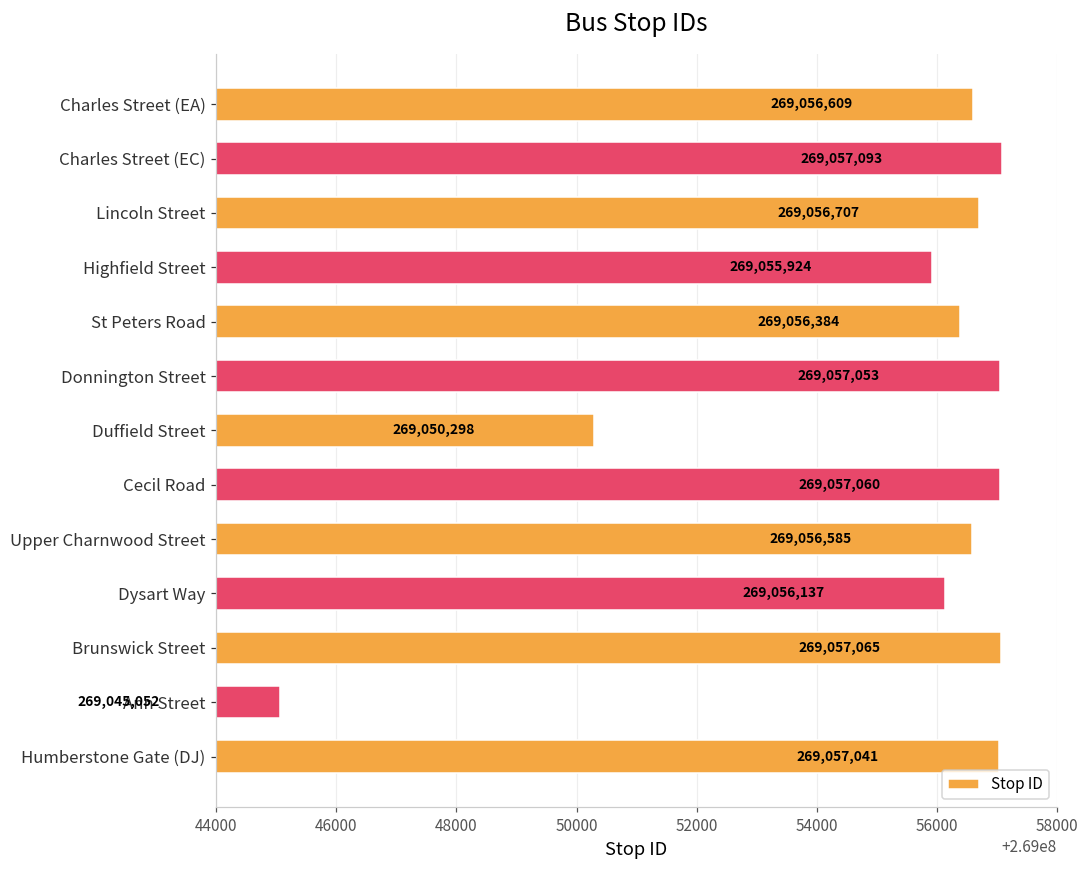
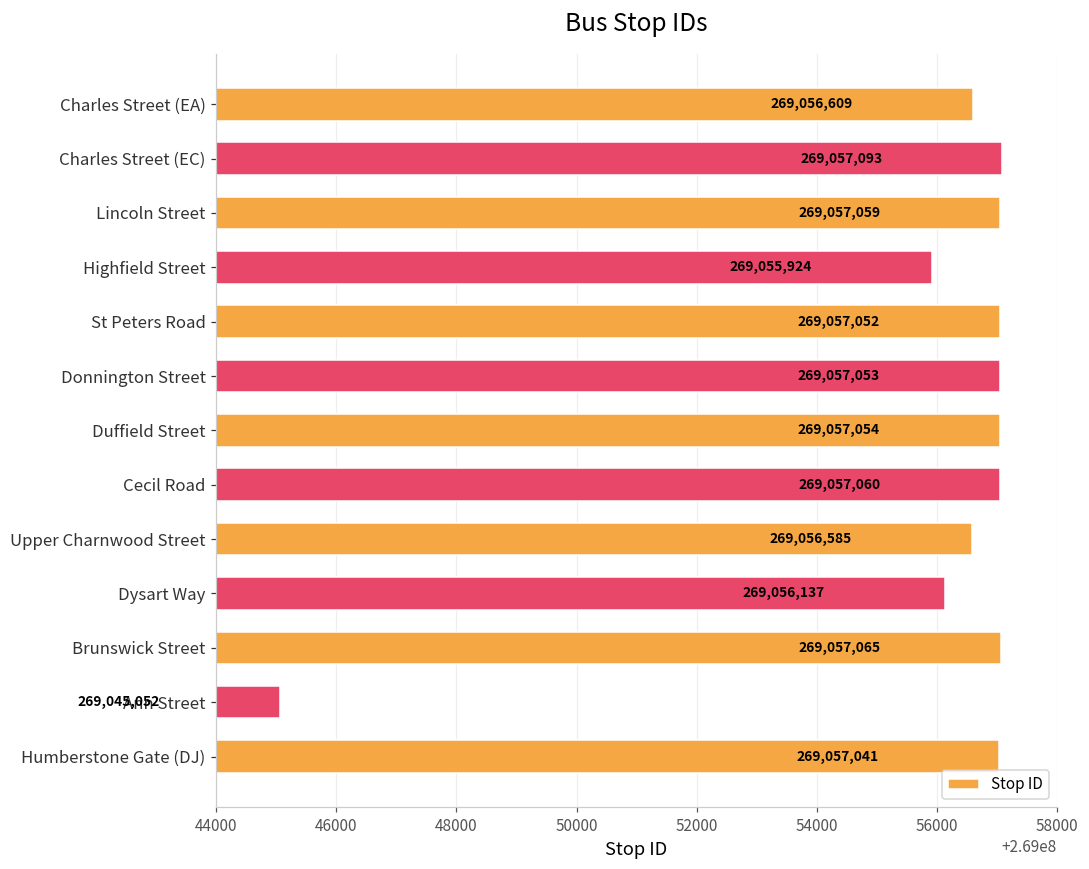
Lincoln Street: 269,056,707 -> 269,057,059
St Peters Road: 269,056,384 -> 269,057,052
Duffield Street: 269,050,298 -> 269,057,054
